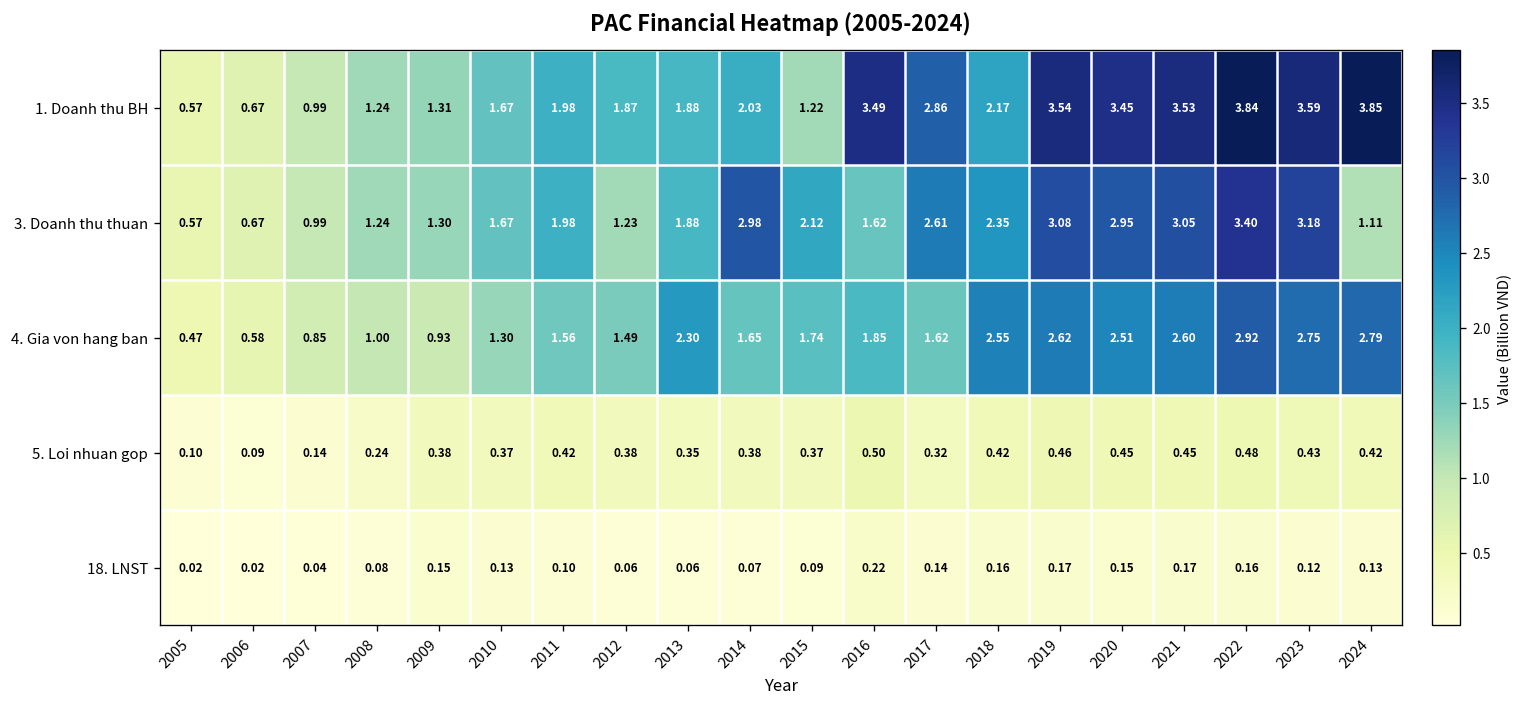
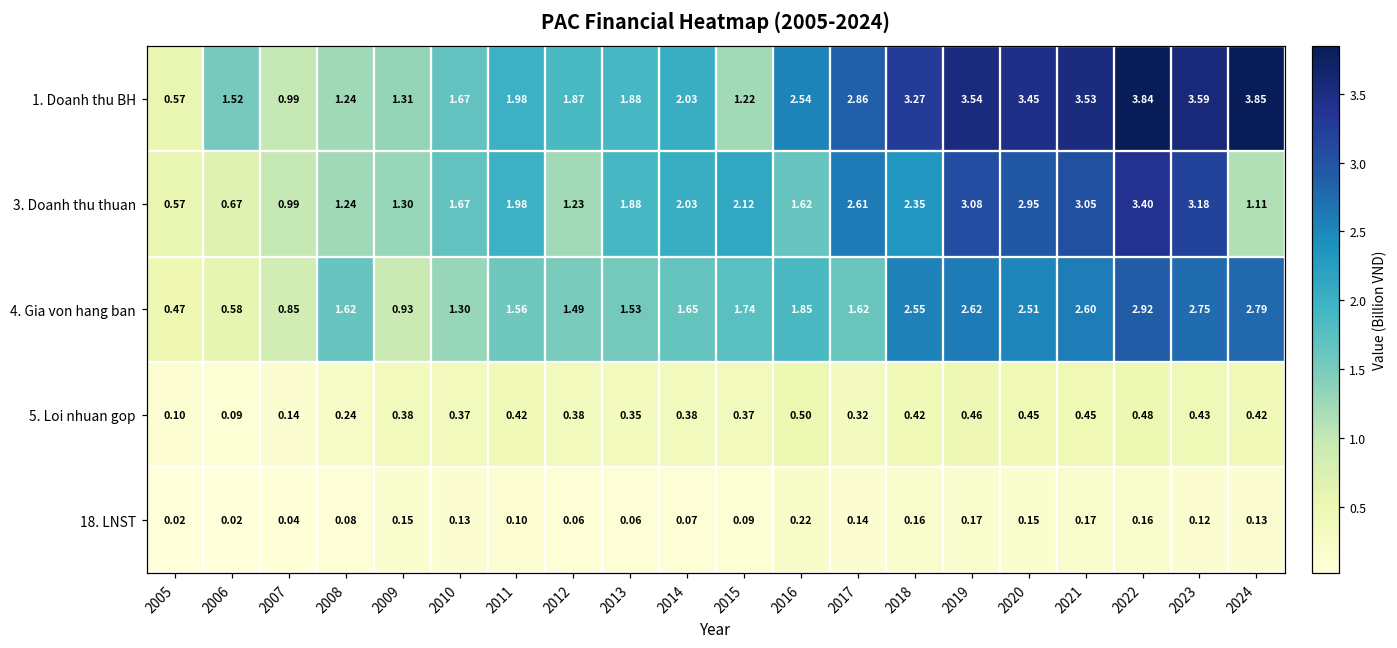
1. Doanh thu BH, 2006: 0.67 -> 1.52
1. Doanh thu BH, 2016: 3.49 -> 2.54
1. Doanh thu BH, 2018: 2.17 -> 3.27
3. Doanh thu thuan, 2014: 2.98 -> 2.03
4. Gia von hang ban, 2008: 1.00 -> 1.62
4. Gia von hang ban, 2013: 2.30 -> 1.53
